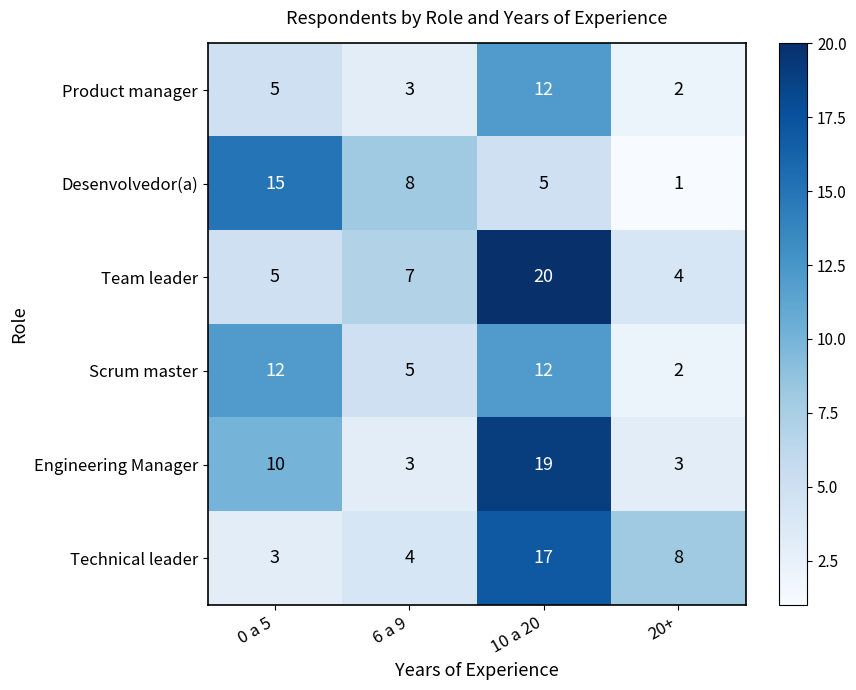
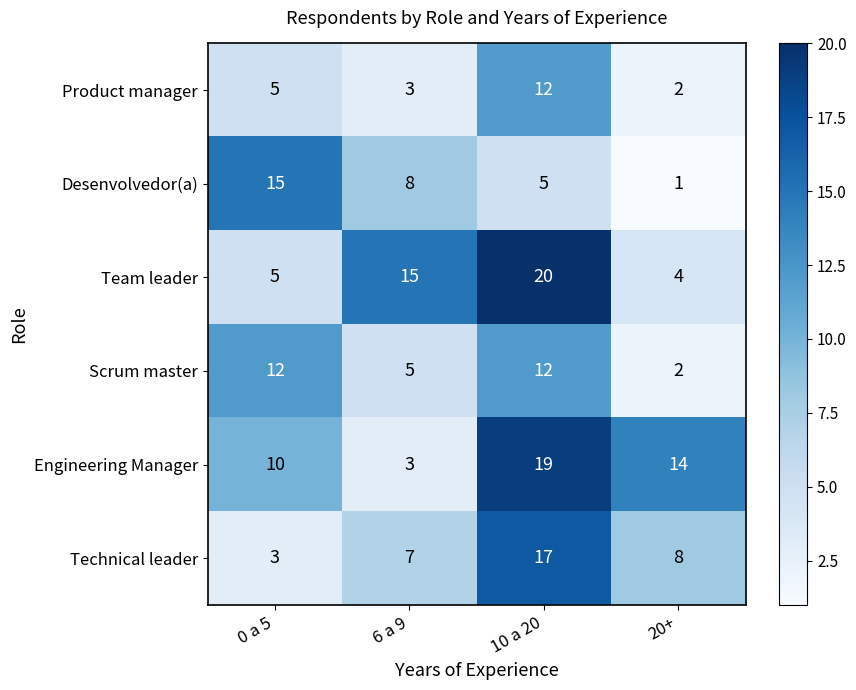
Team leader, 6 a 9: 7 -> 15
Engineering Manager, 20+: 3 -> 14
Technical leader, 6 a 9: 4 -> 7
